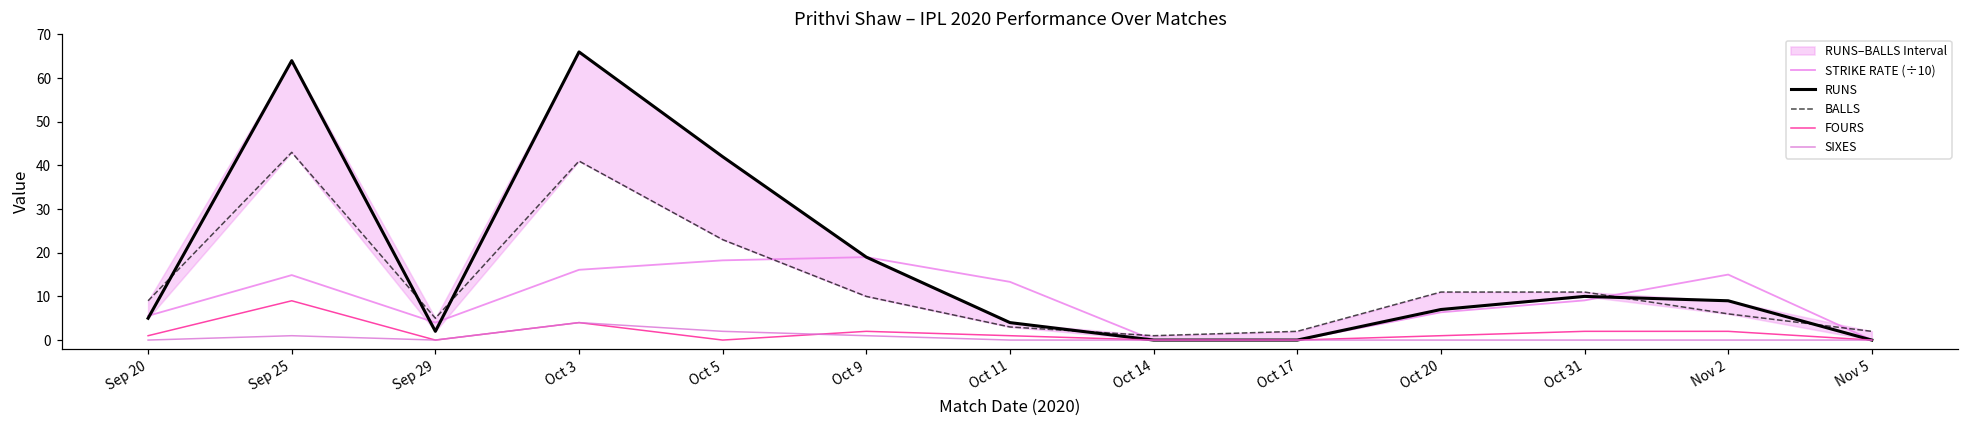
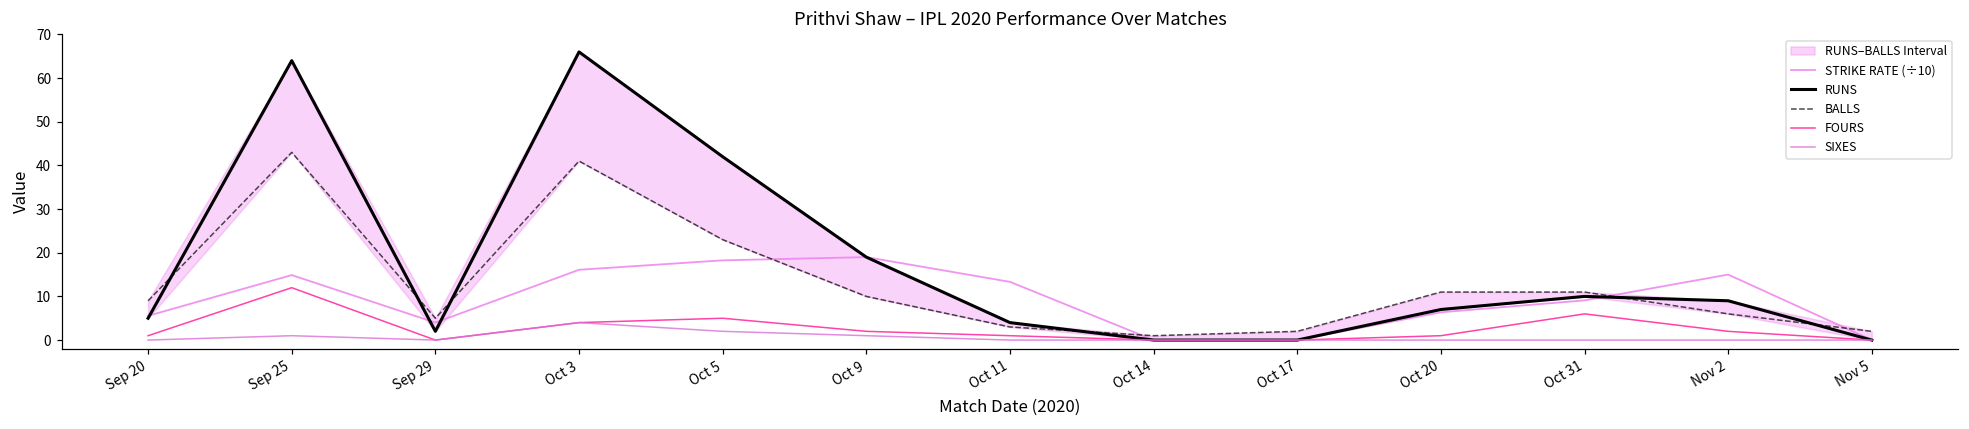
FOURS, Sep 25: 9 -> 12
FOURS, Oct 5: 0 -> 5
FOURS, Oct 31: 2 -> 6
